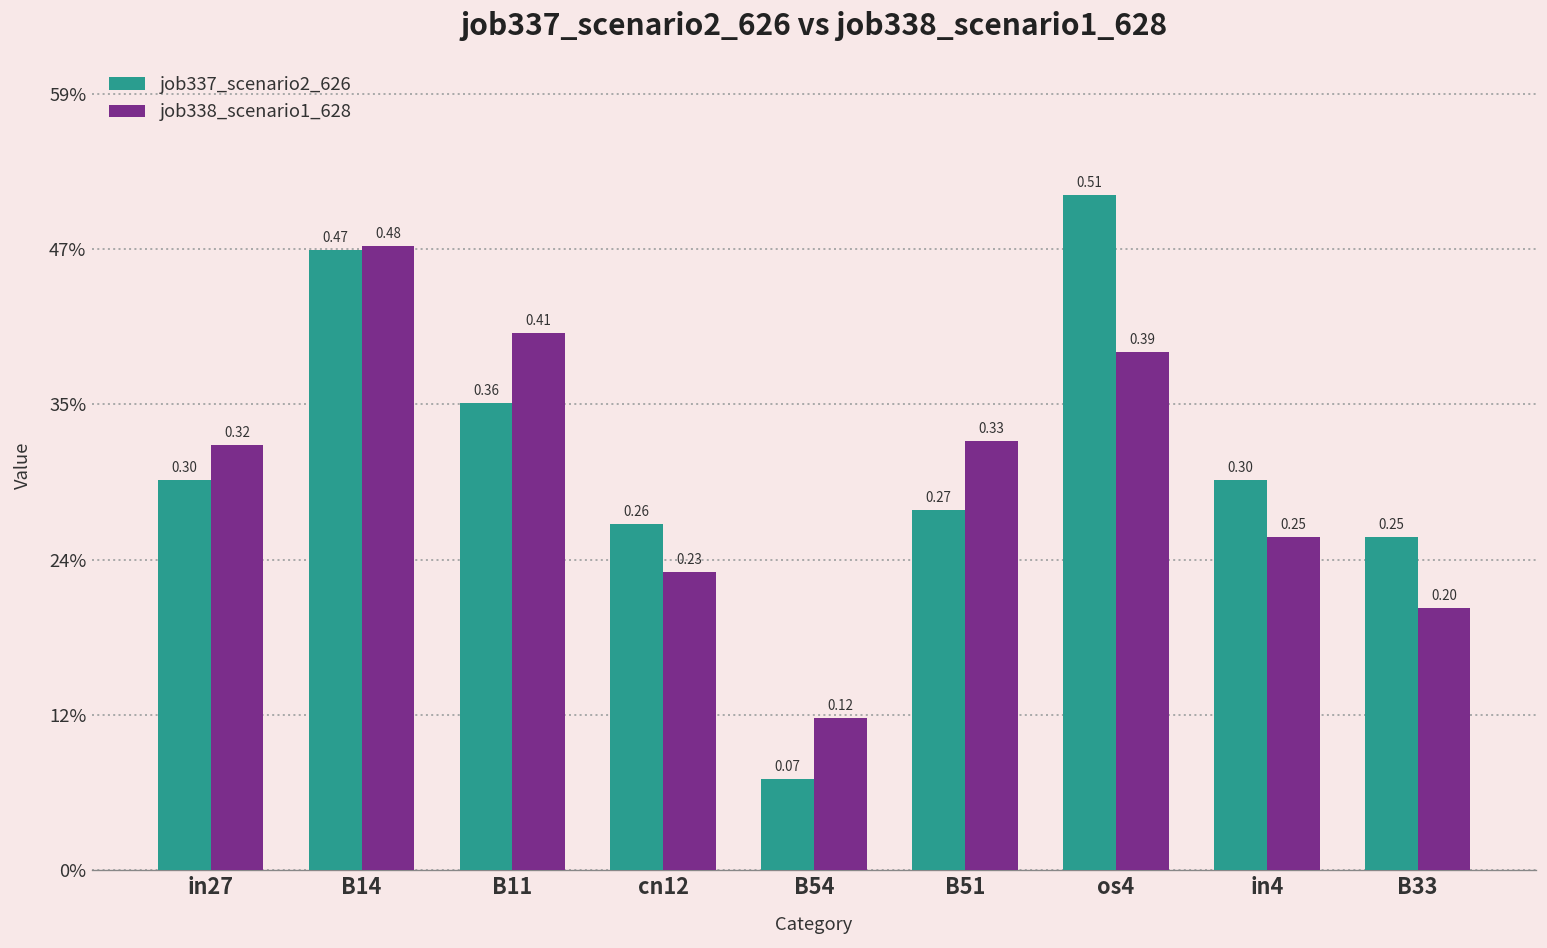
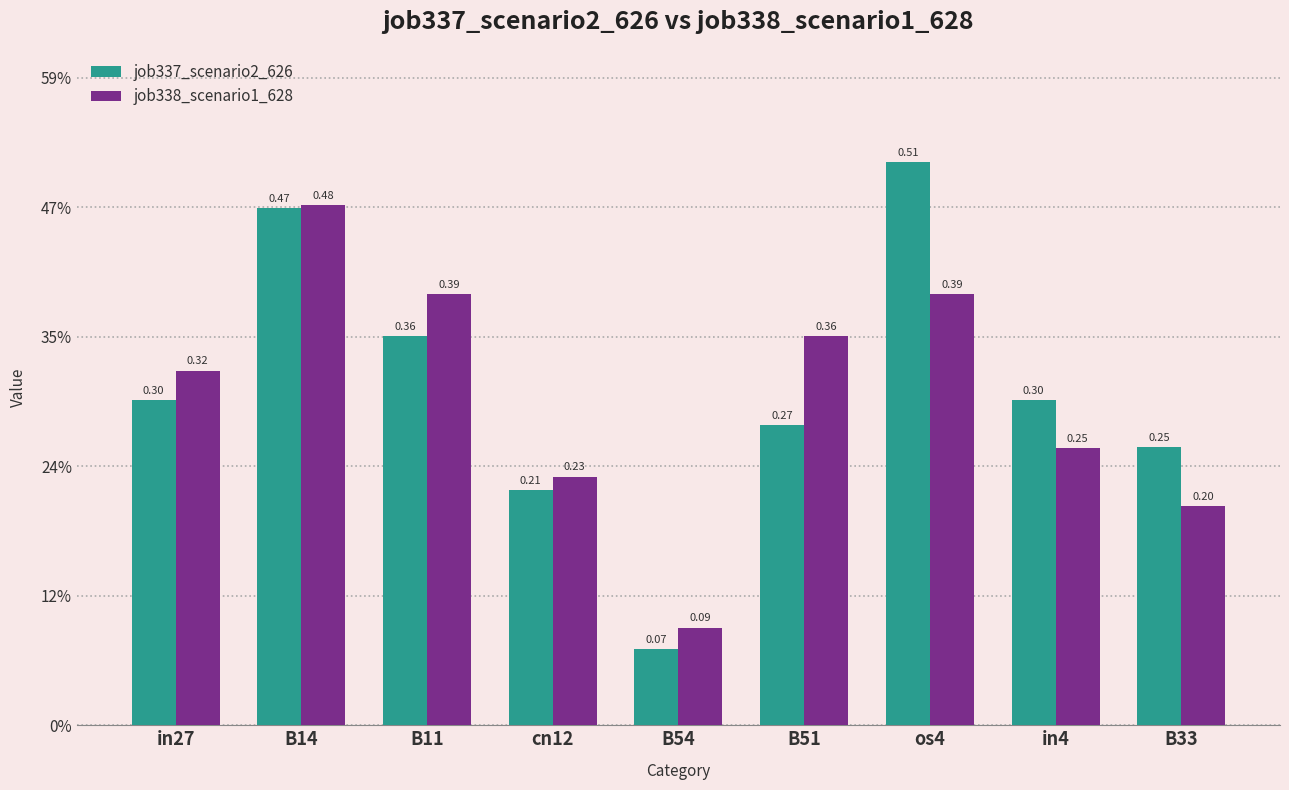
job338_scenario1_628, B11: 0.41 -> 0.39
job337_scenario2_626, cn12: 0.26 -> 0.21
job338_scenario1_628, B54: 0.12 -> 0.09
job338_scenario1_628, B51: 0.33 -> 0.36
